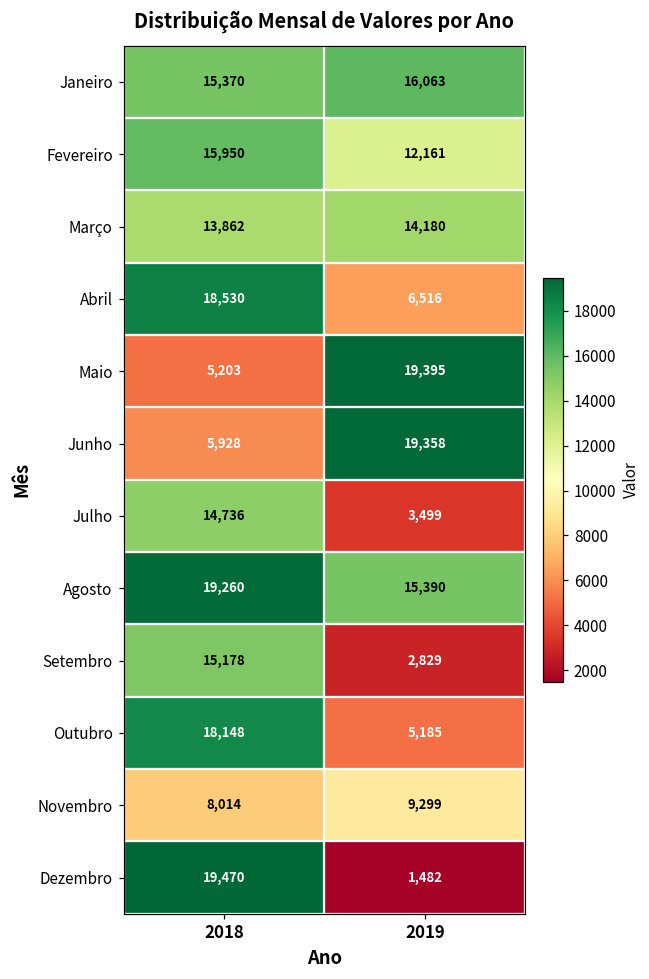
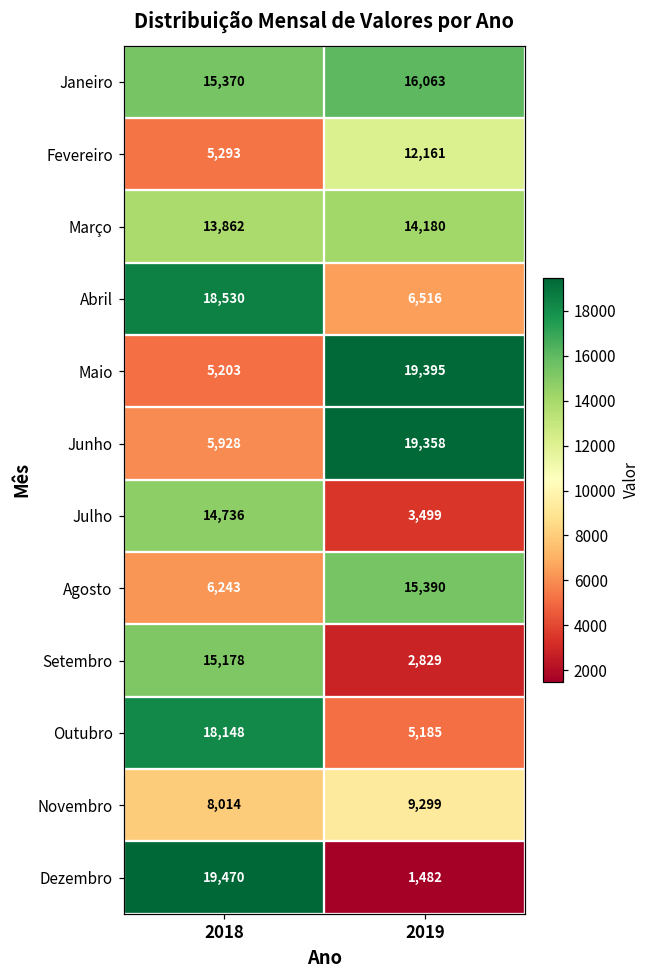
Fevereiro, 2018: 15,950 -> 5,293
Agosto, 2018: 19,260 -> 6,243
